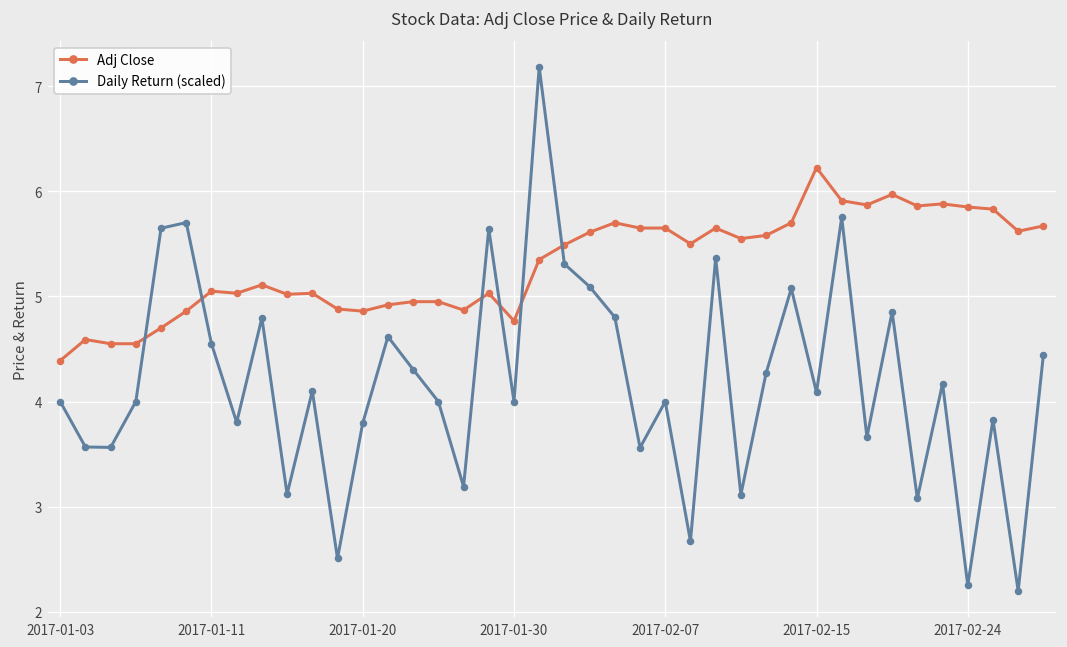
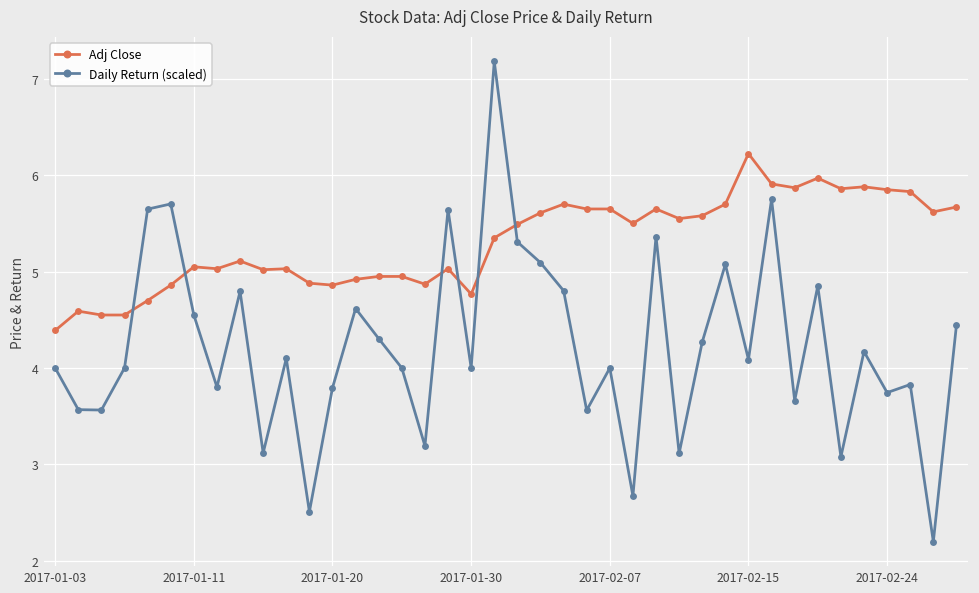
Daily Return (scaled), 2017-02-24: 2.3 -> 3.7
